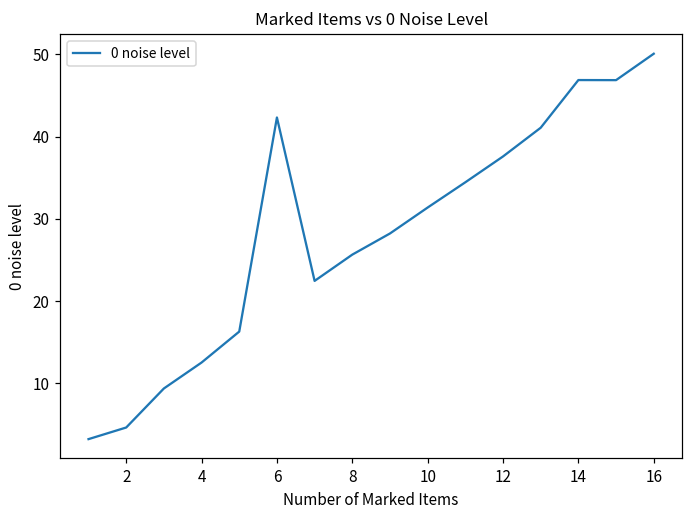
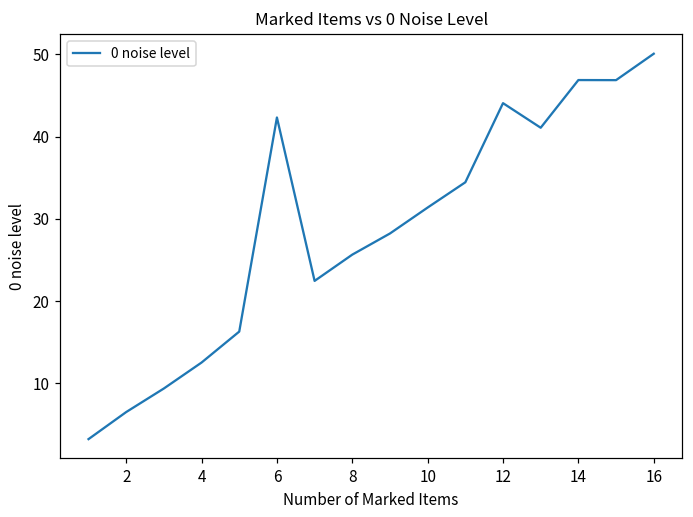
2: 5 -> 7
12: 38 -> 44
